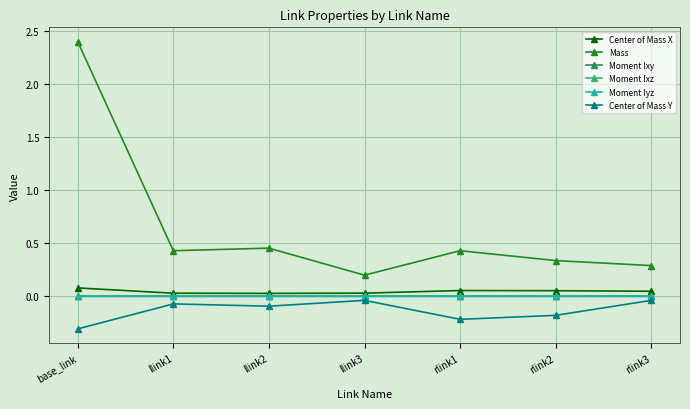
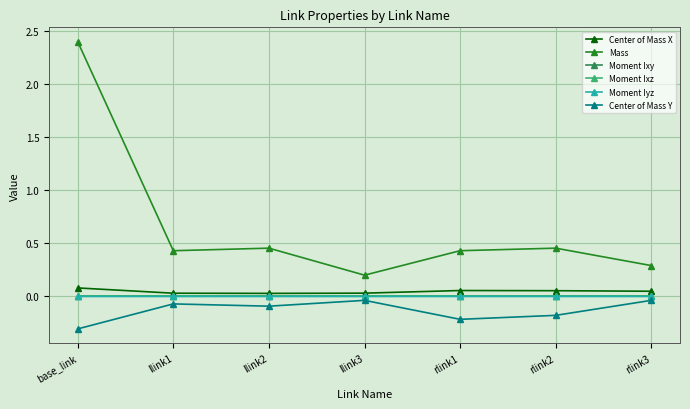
Mass, rlink2: 0.34 -> 0.46
